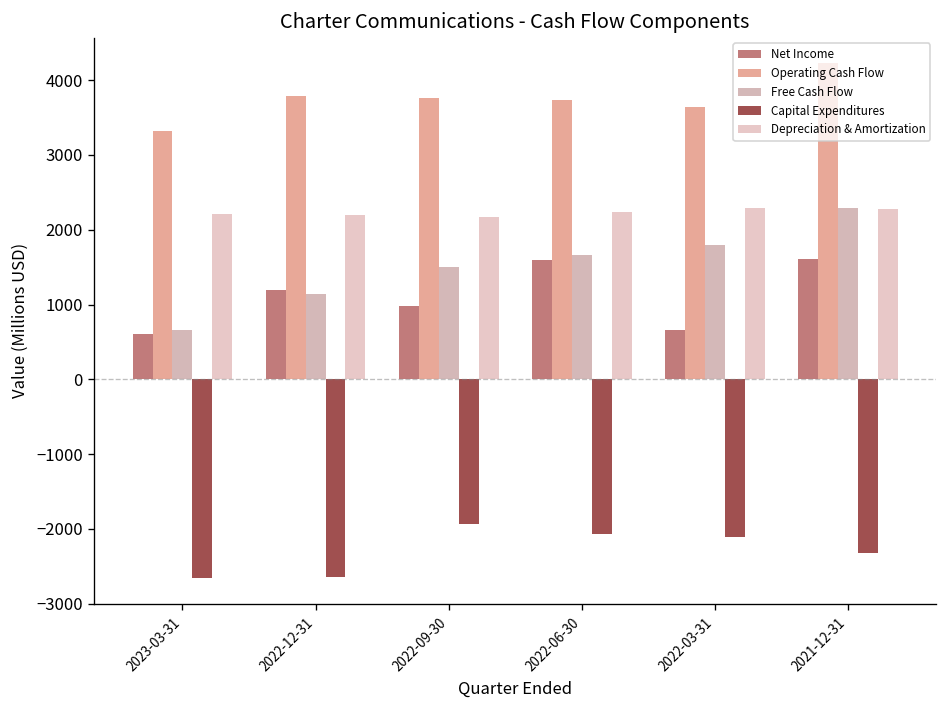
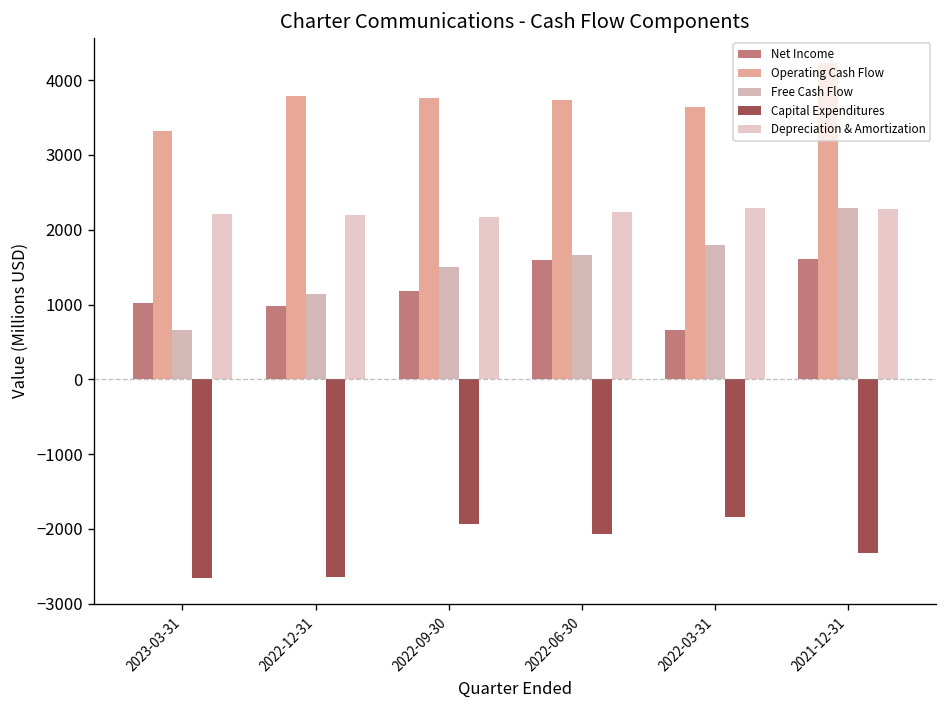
Net Income, 2023-03-31: 600 -> 1000
Net Income, 2022-12-31: 1200 -> 1000
Net Income, 2022-09-30: 1000 -> 1200
Capital Expenditures, 2022-03-31: -2100 -> -1800
